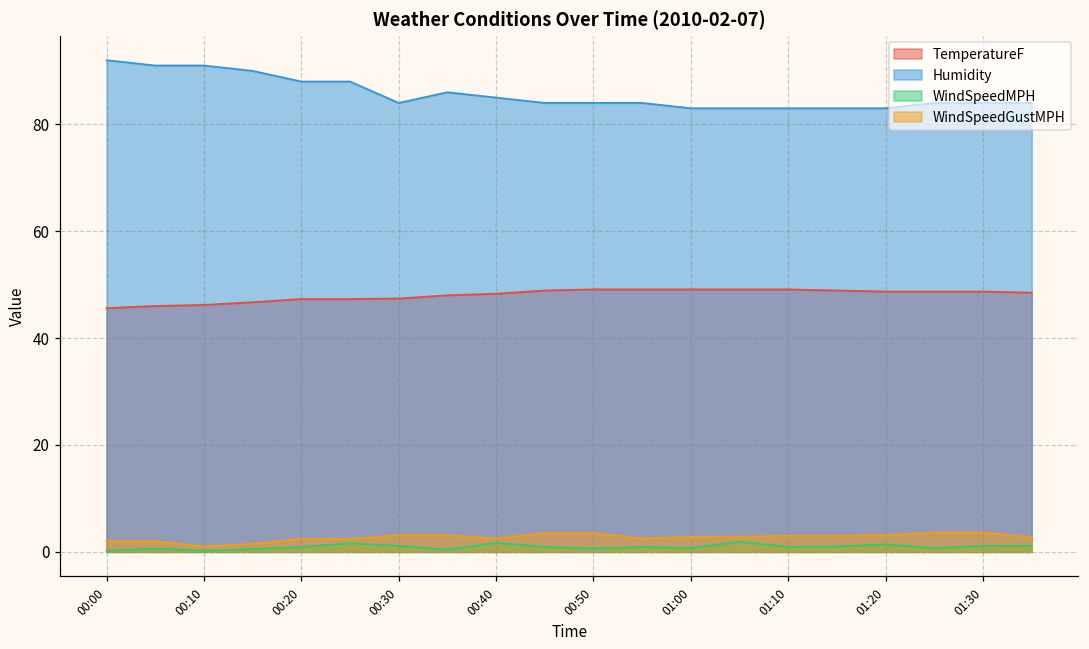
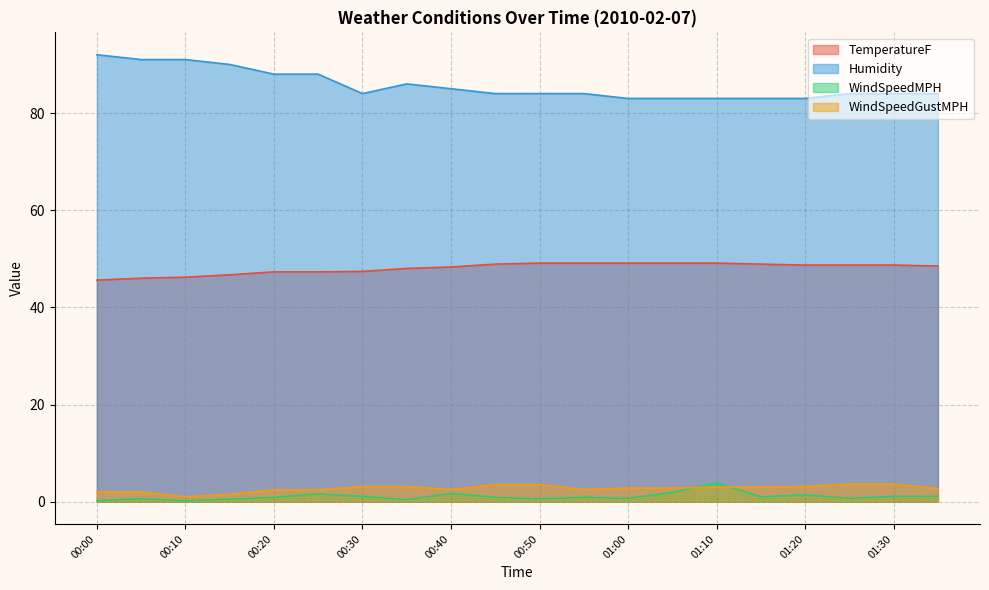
WindSpeedMPH, 01:10: 1 -> 4
